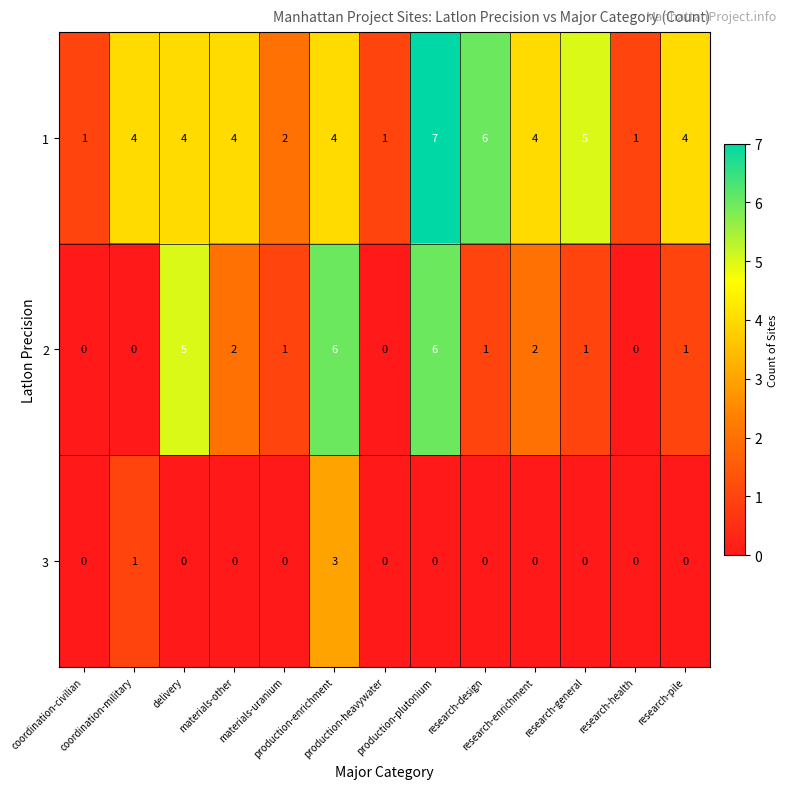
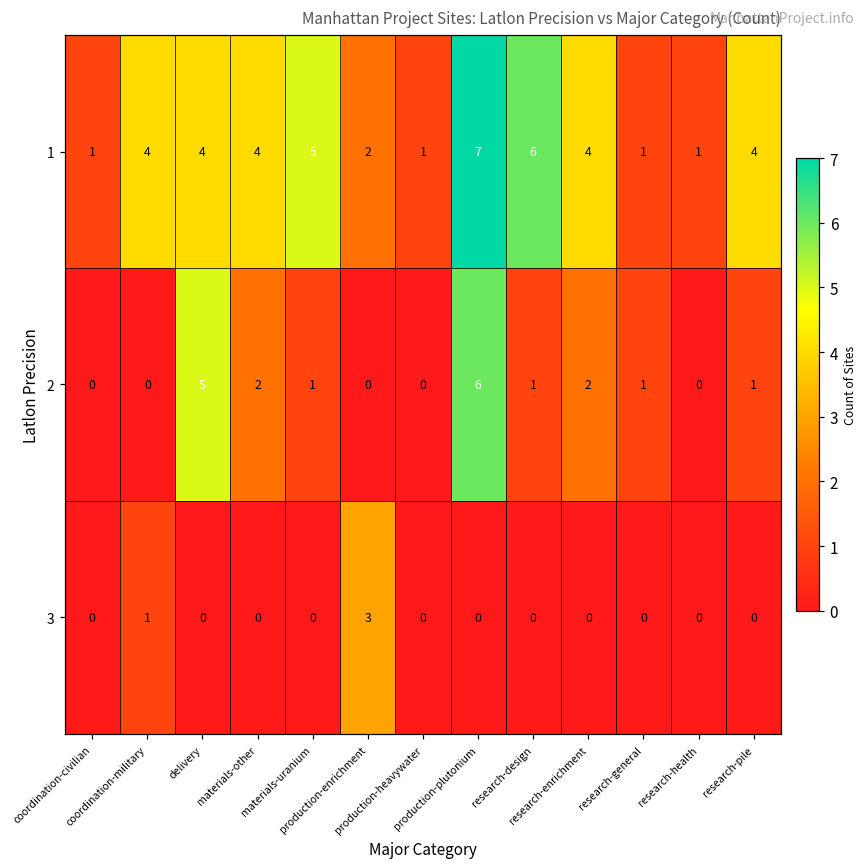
1, materials-uranium: 2 -> 5
1, production-enrichment: 4 -> 2
1, research-general: 5 -> 1
2, production-enrichment: 6 -> 0
